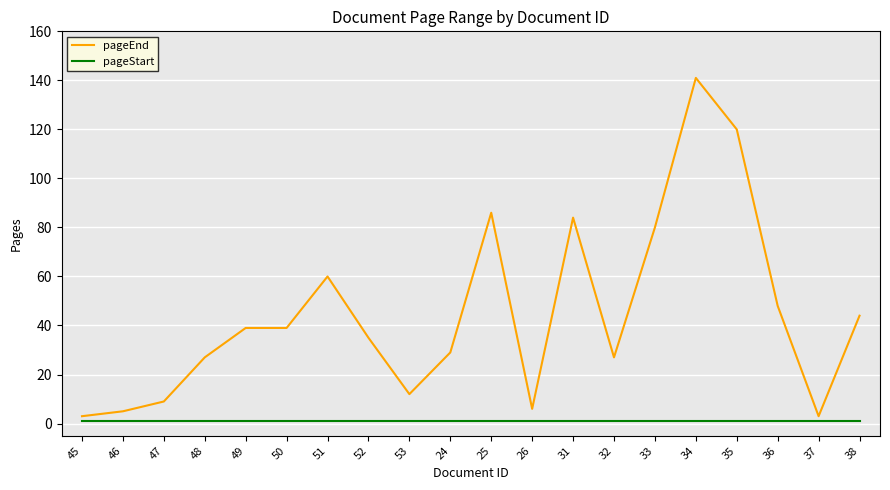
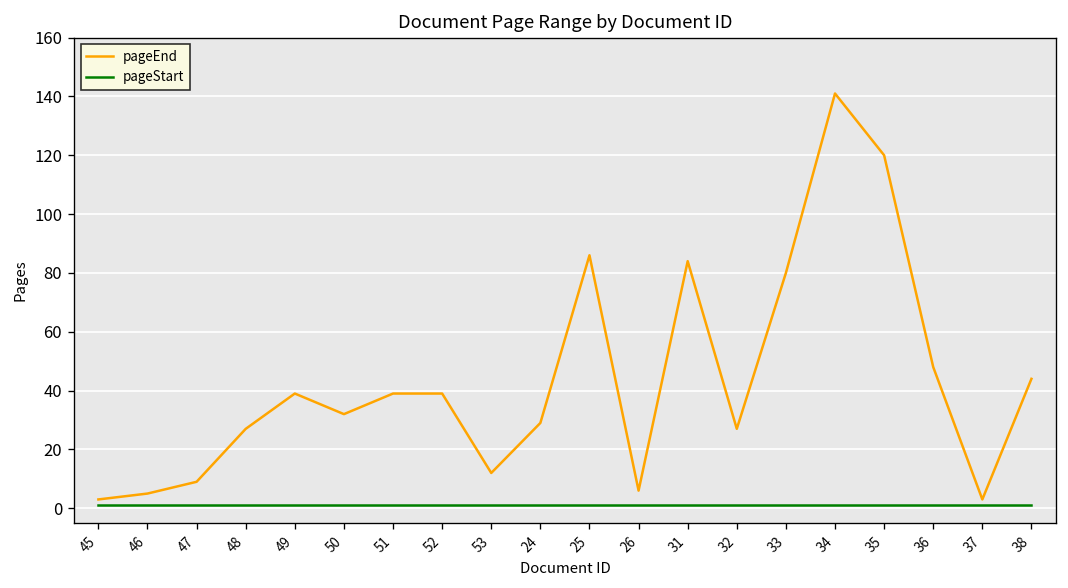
pageEnd, 50: 39 -> 32
pageEnd, 51: 60 -> 39
pageEnd, 52: 35 -> 39
